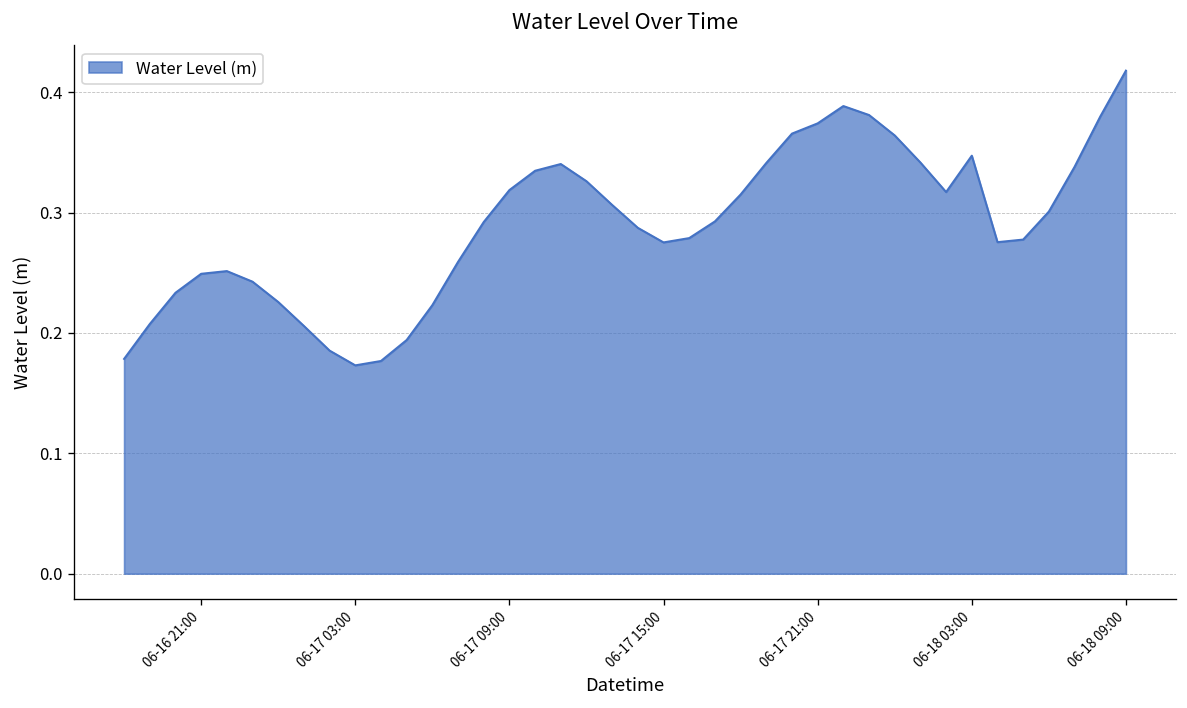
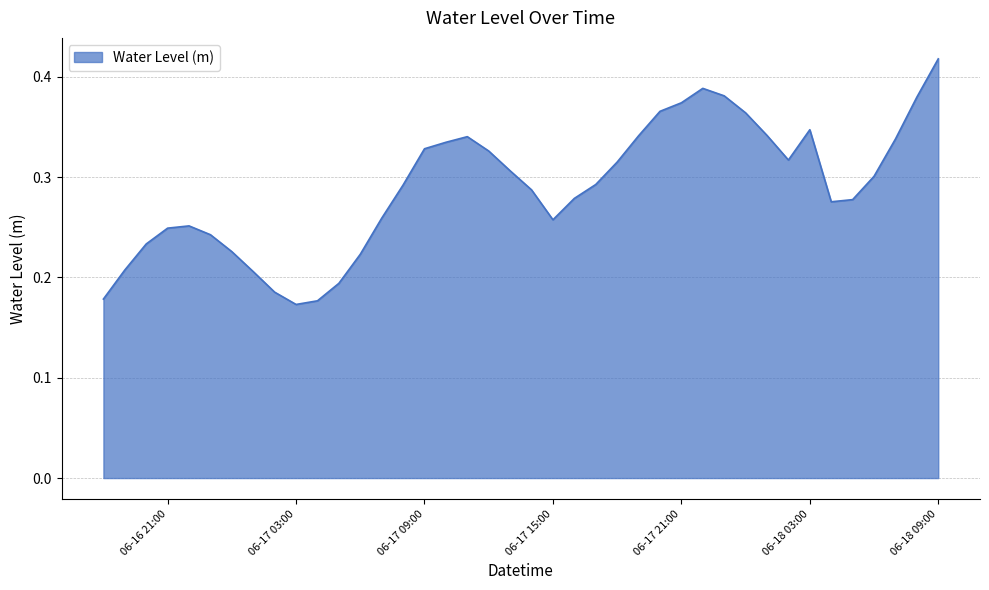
06-17 09:00: 0.319 -> 0.328
06-17 15:00: 0.275 -> 0.257
